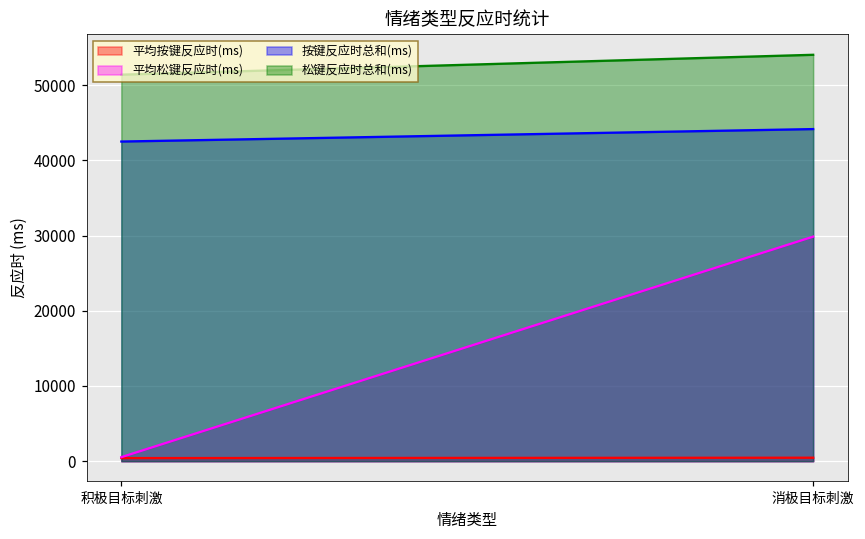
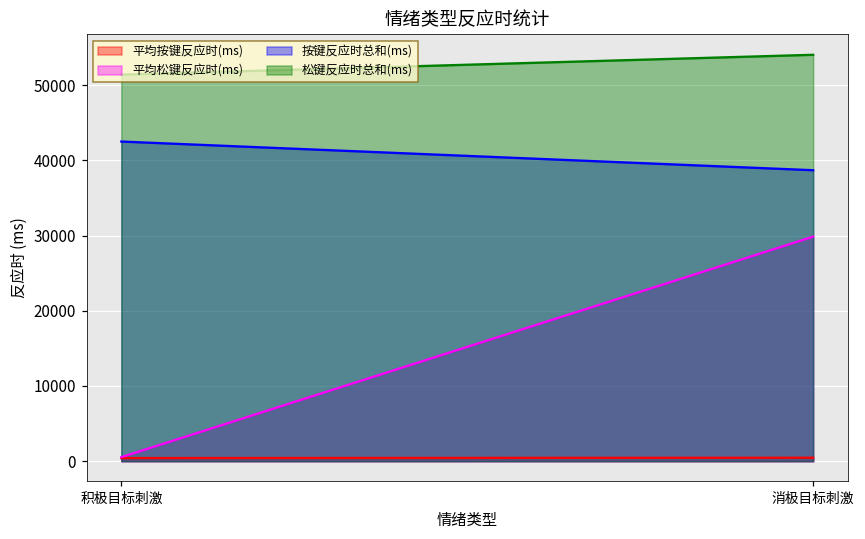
按键反应时总和(ms), 消极目标刺激: 44000 -> 39000
